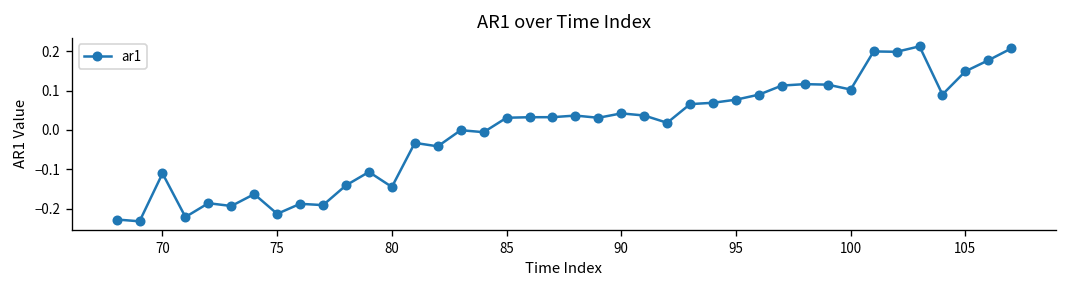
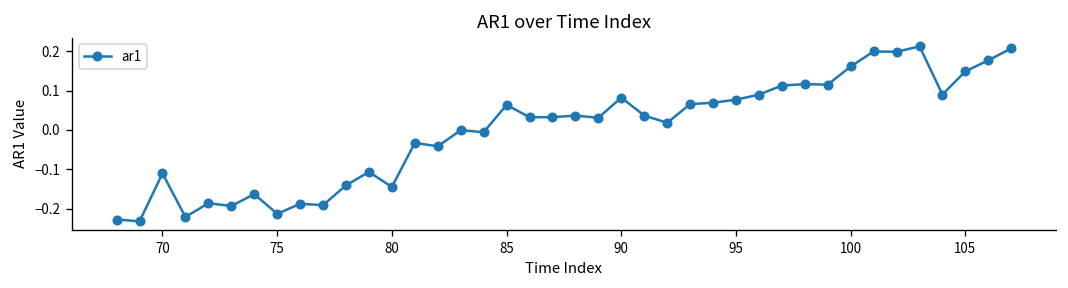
85: 0.03 -> 0.06
90: 0.04 -> 0.08
100: 0.10 -> 0.16
